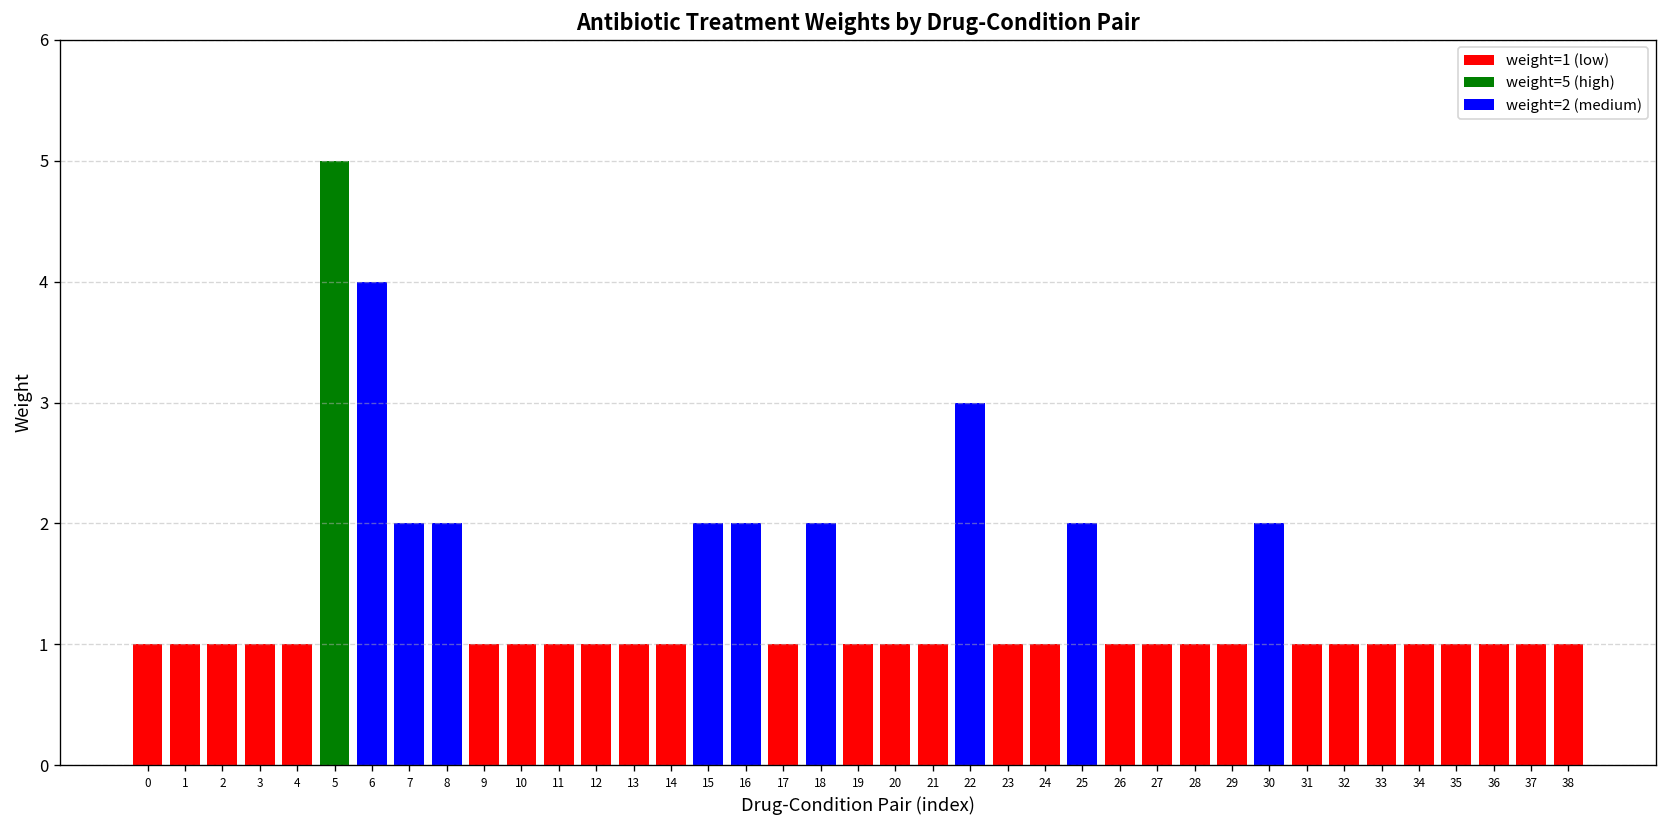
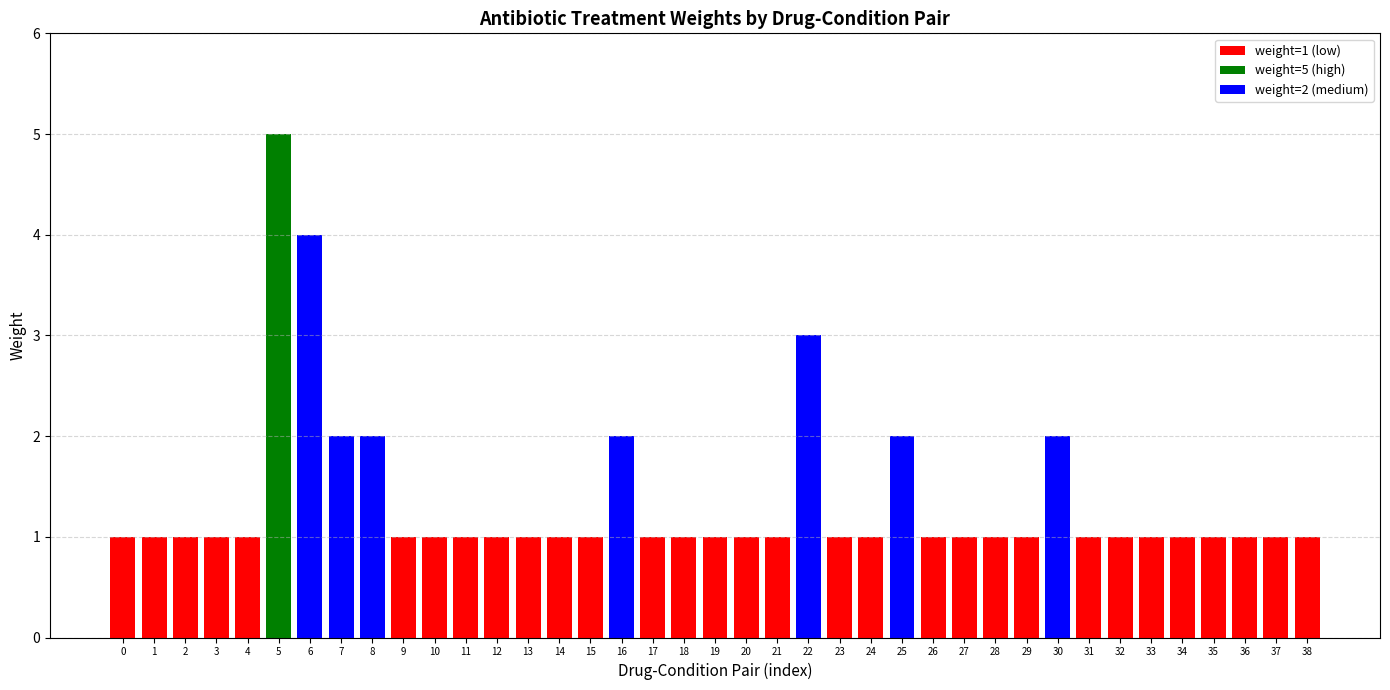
15: 2 -> 1
18: 2 -> 1
